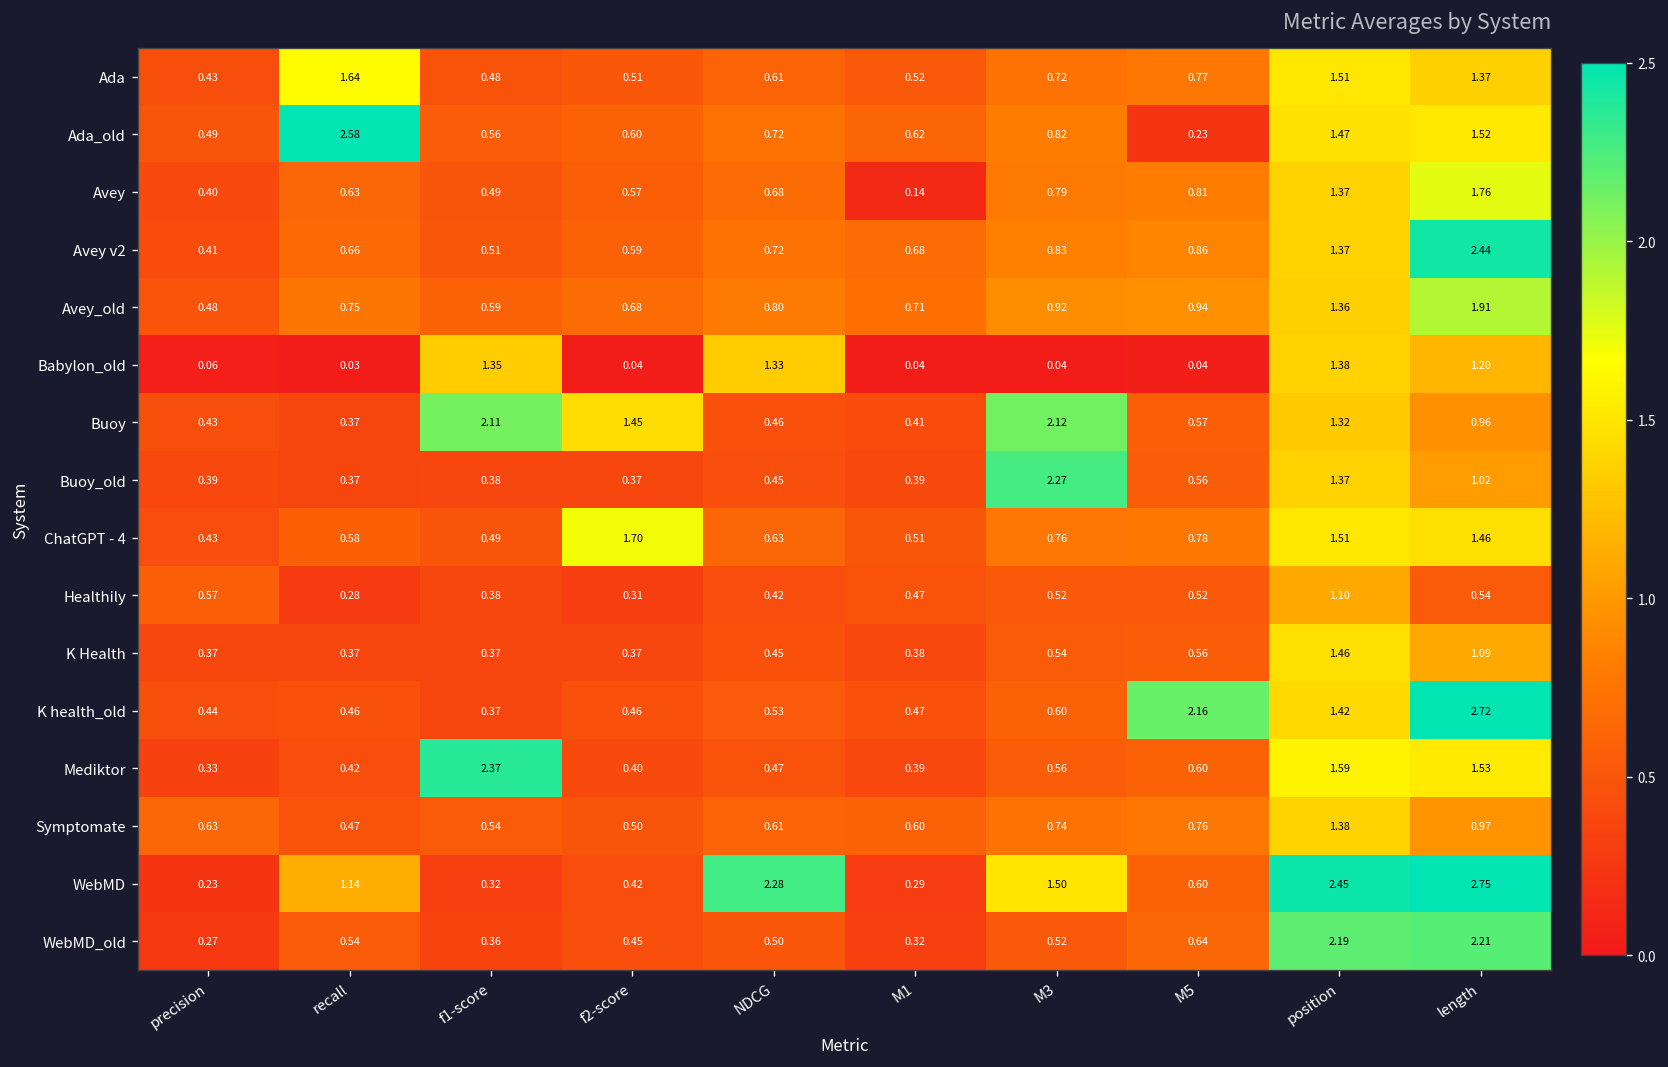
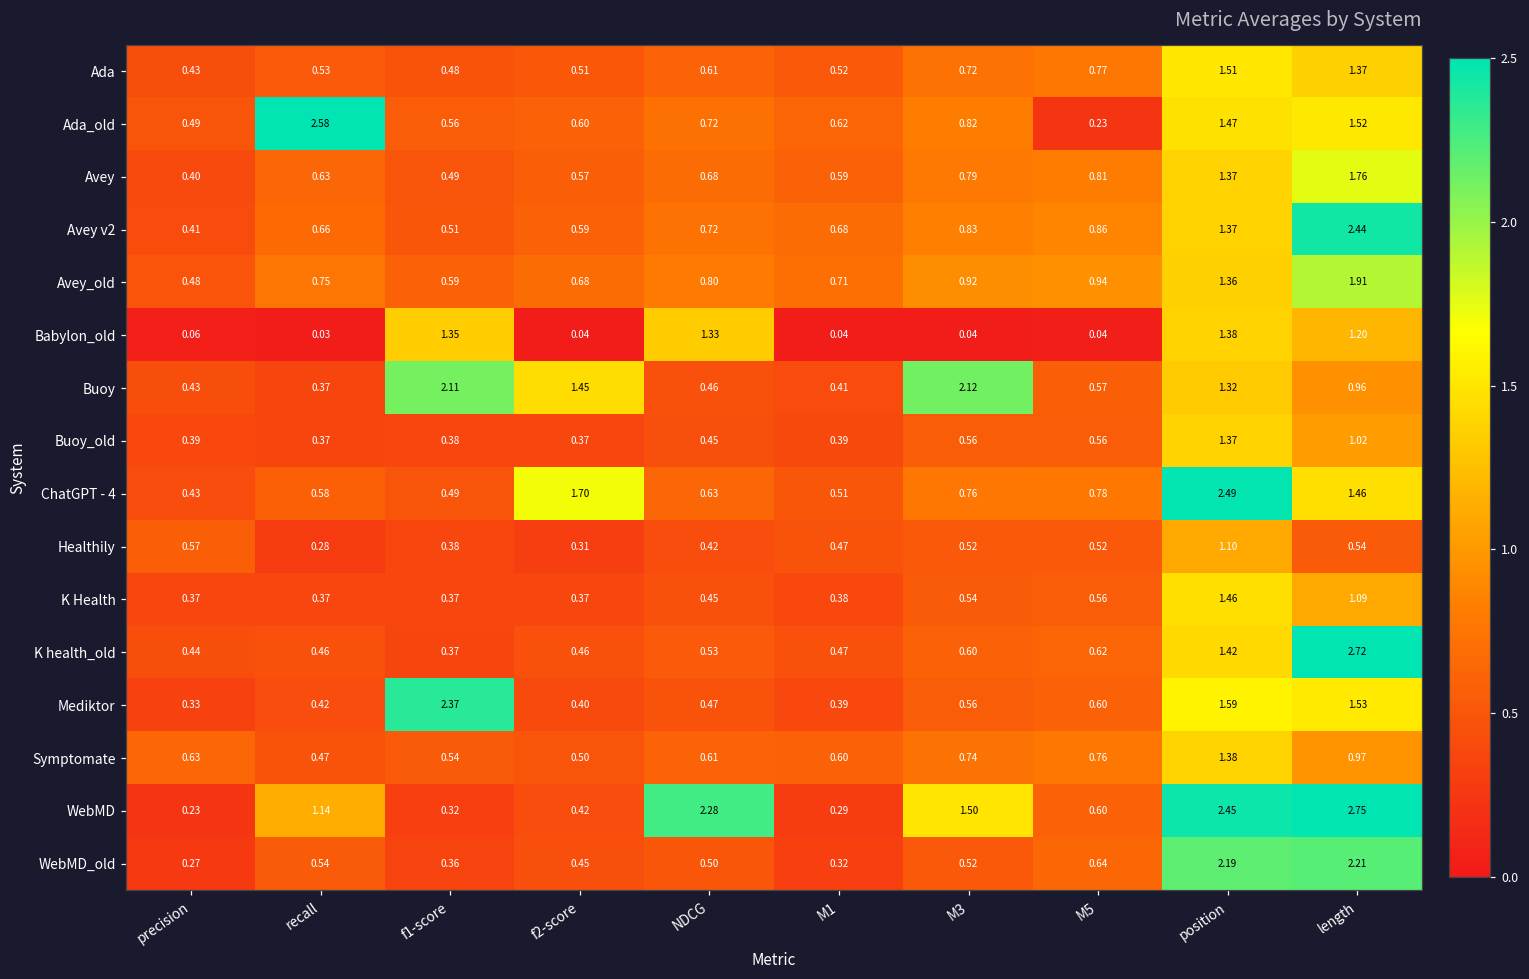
Ada, recall: 1.64 -> 0.53
Avey, M1: 0.14 -> 0.59
Buoy_old, M3: 2.27 -> 0.56
ChatGPT - 4, position: 1.51 -> 2.49
K health_old, M5: 2.16 -> 0.62
